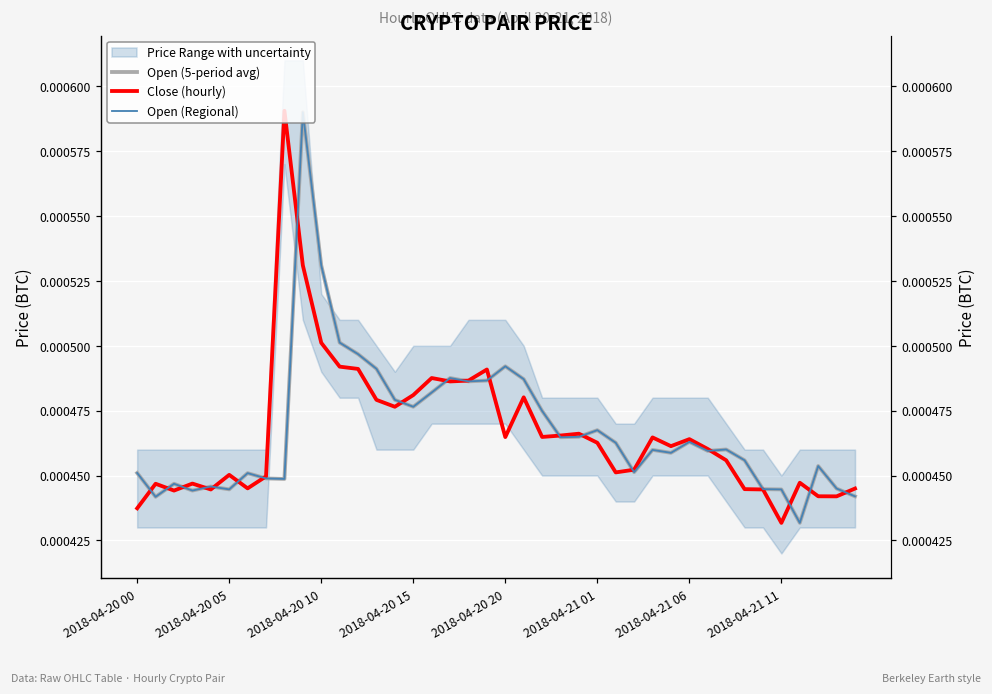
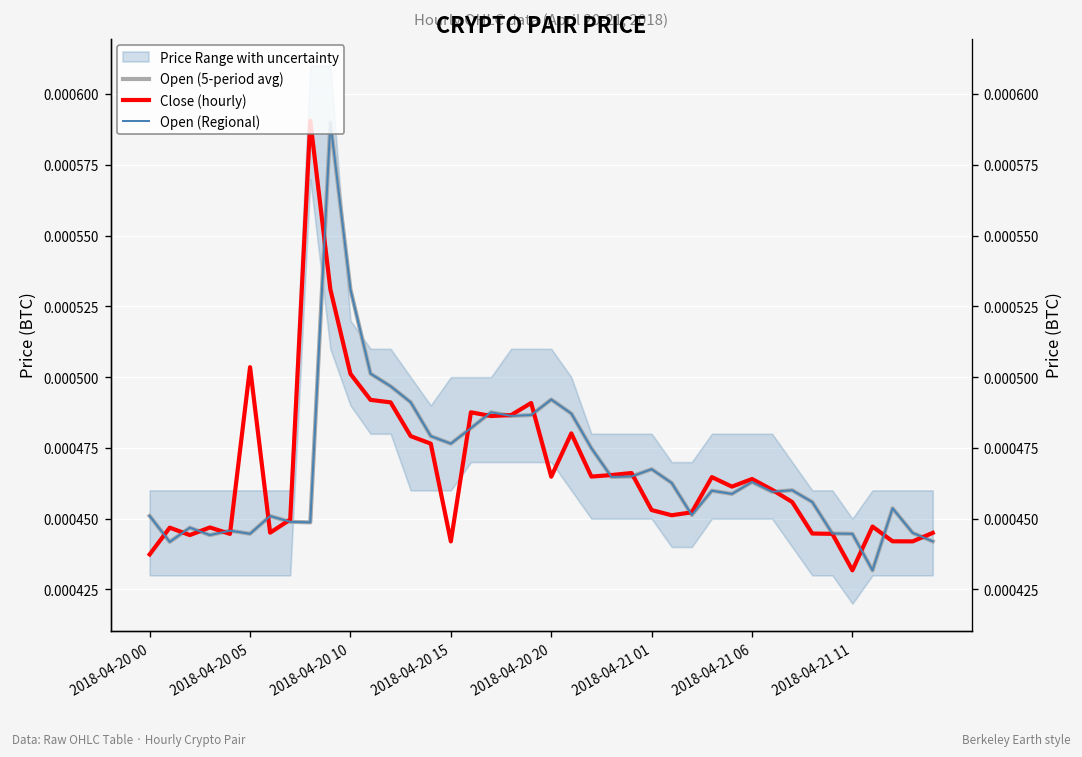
Close (hourly), 2018-04-20 05: 0.000450 -> 0.000504
Close (hourly), 2018-04-20 15: 0.000481 -> 0.000442
Close (hourly), 2018-04-21 01: 0.000463 -> 0.000453
